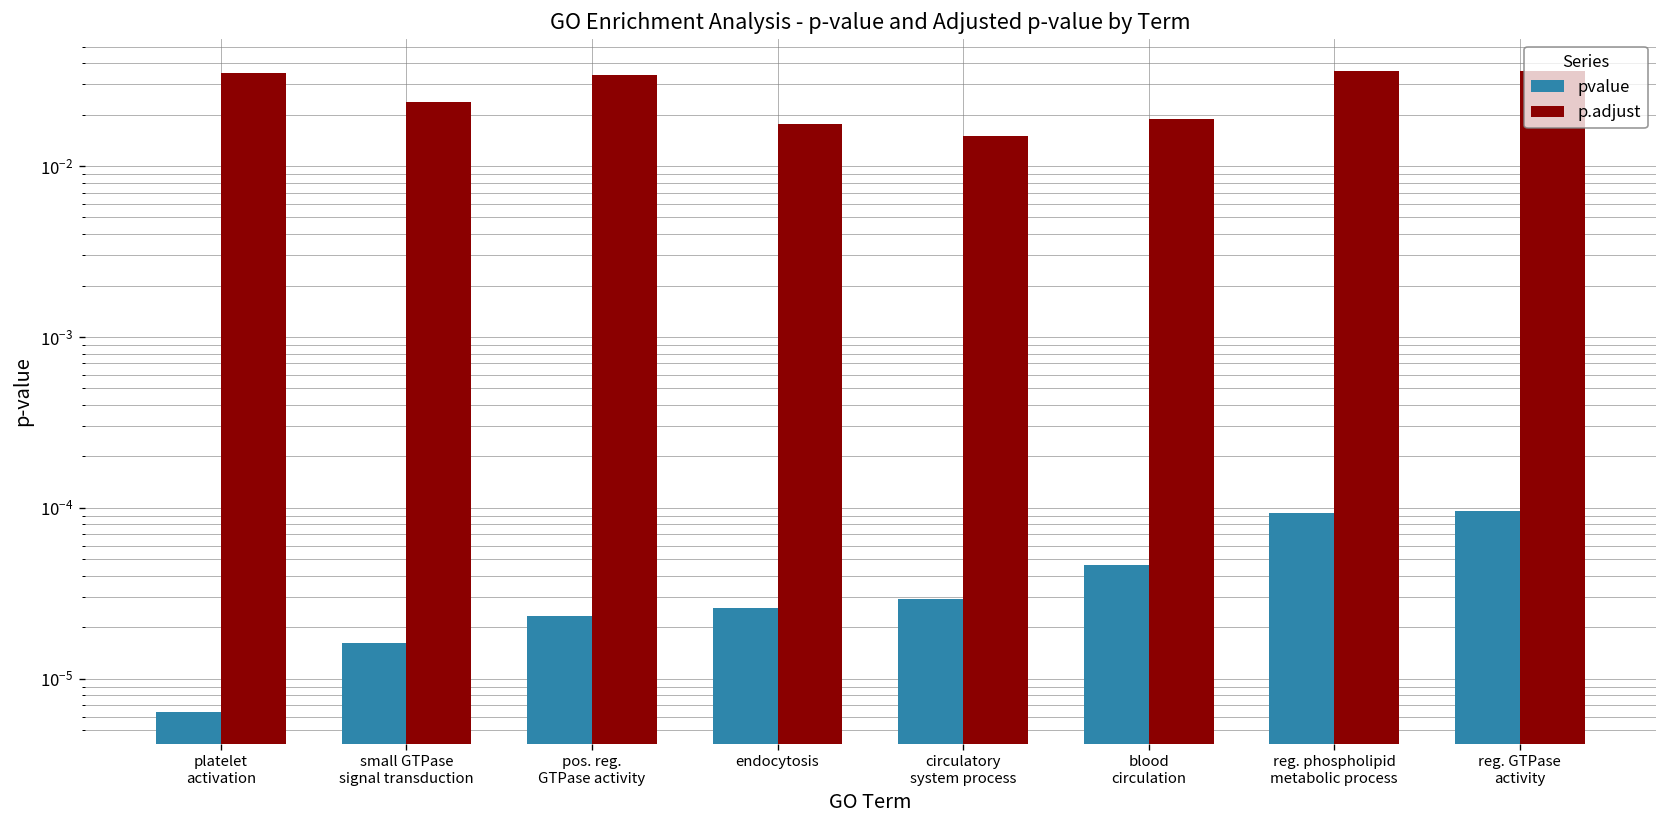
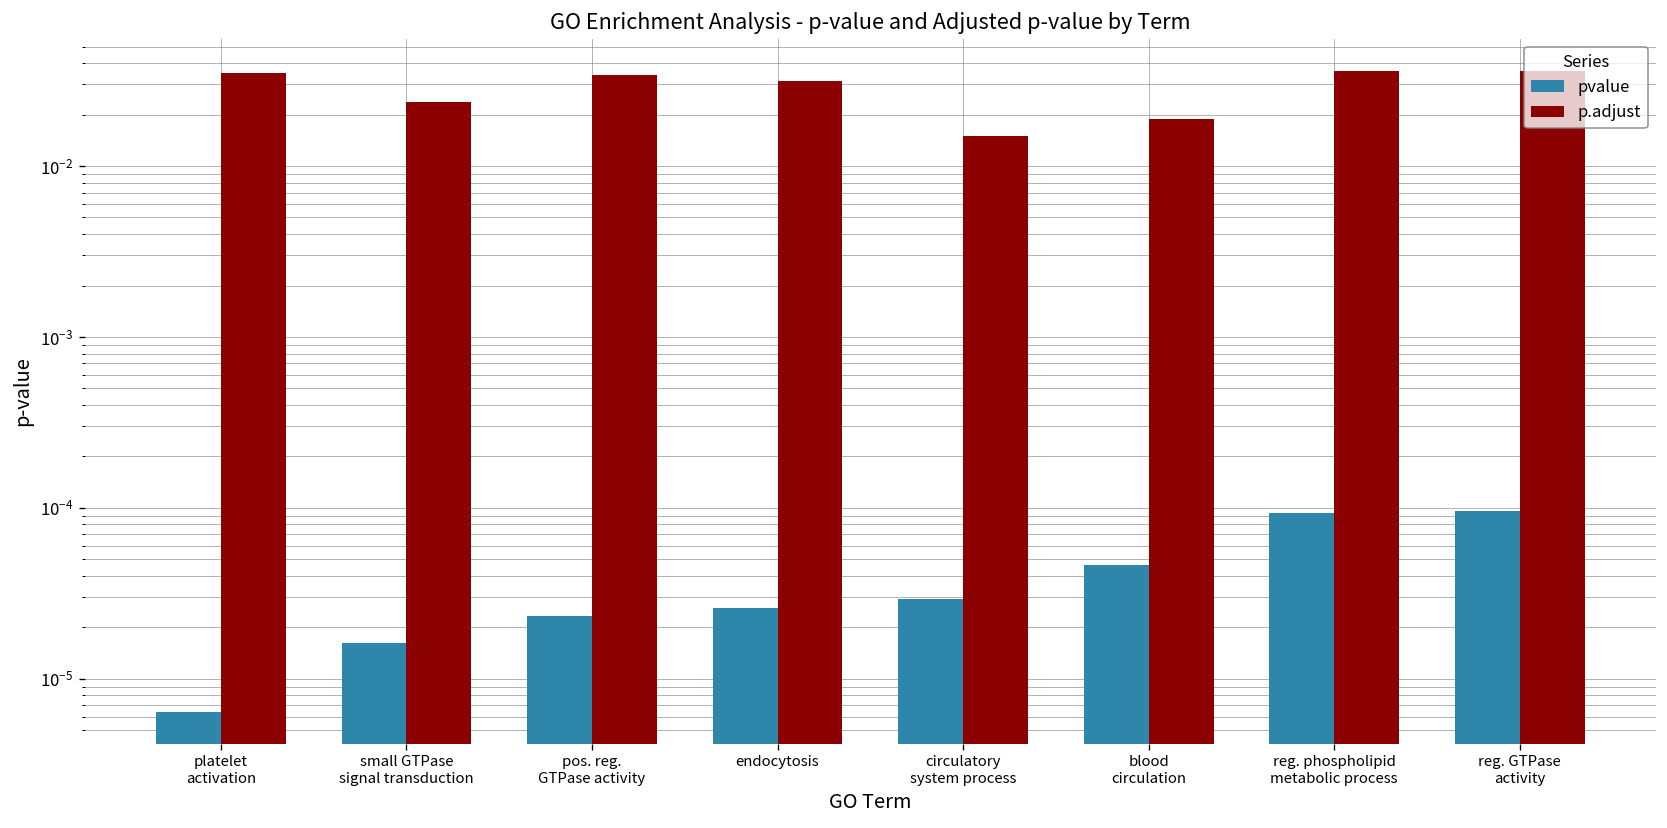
p.adjust, endocytosis: 0.018 -> 0.031
